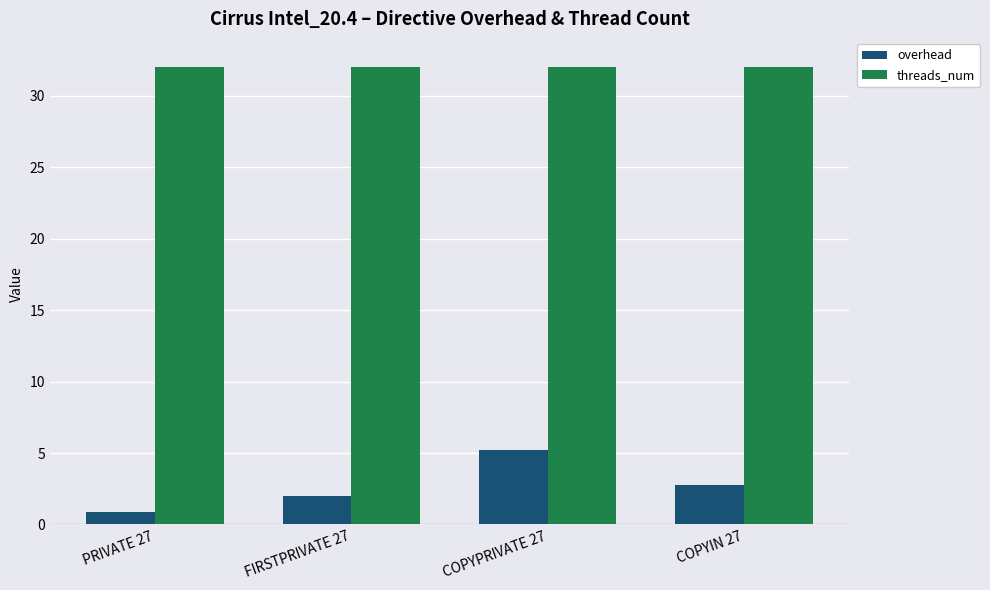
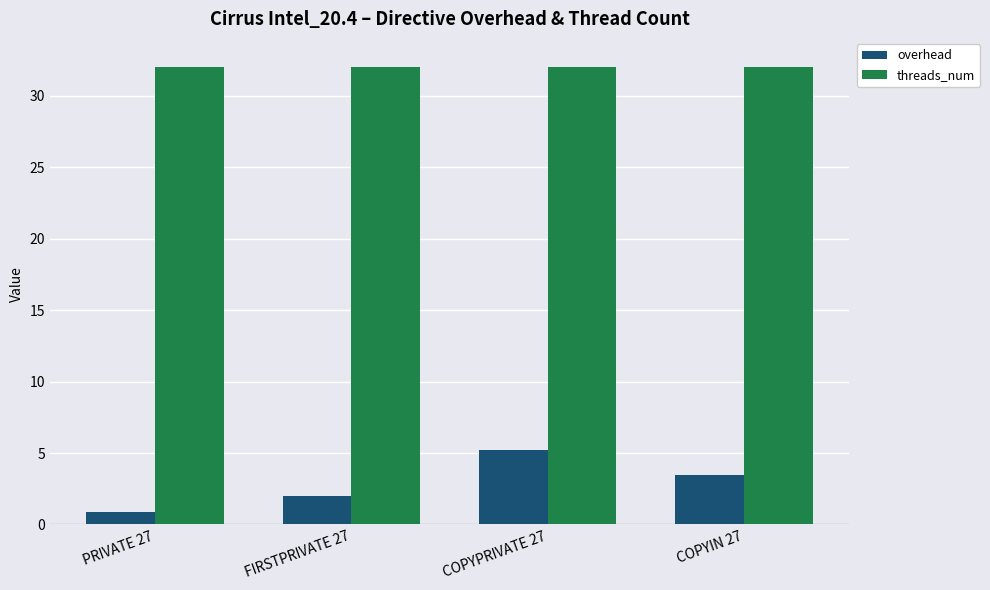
overhead, COPYIN 27: 2.7 -> 3.5
